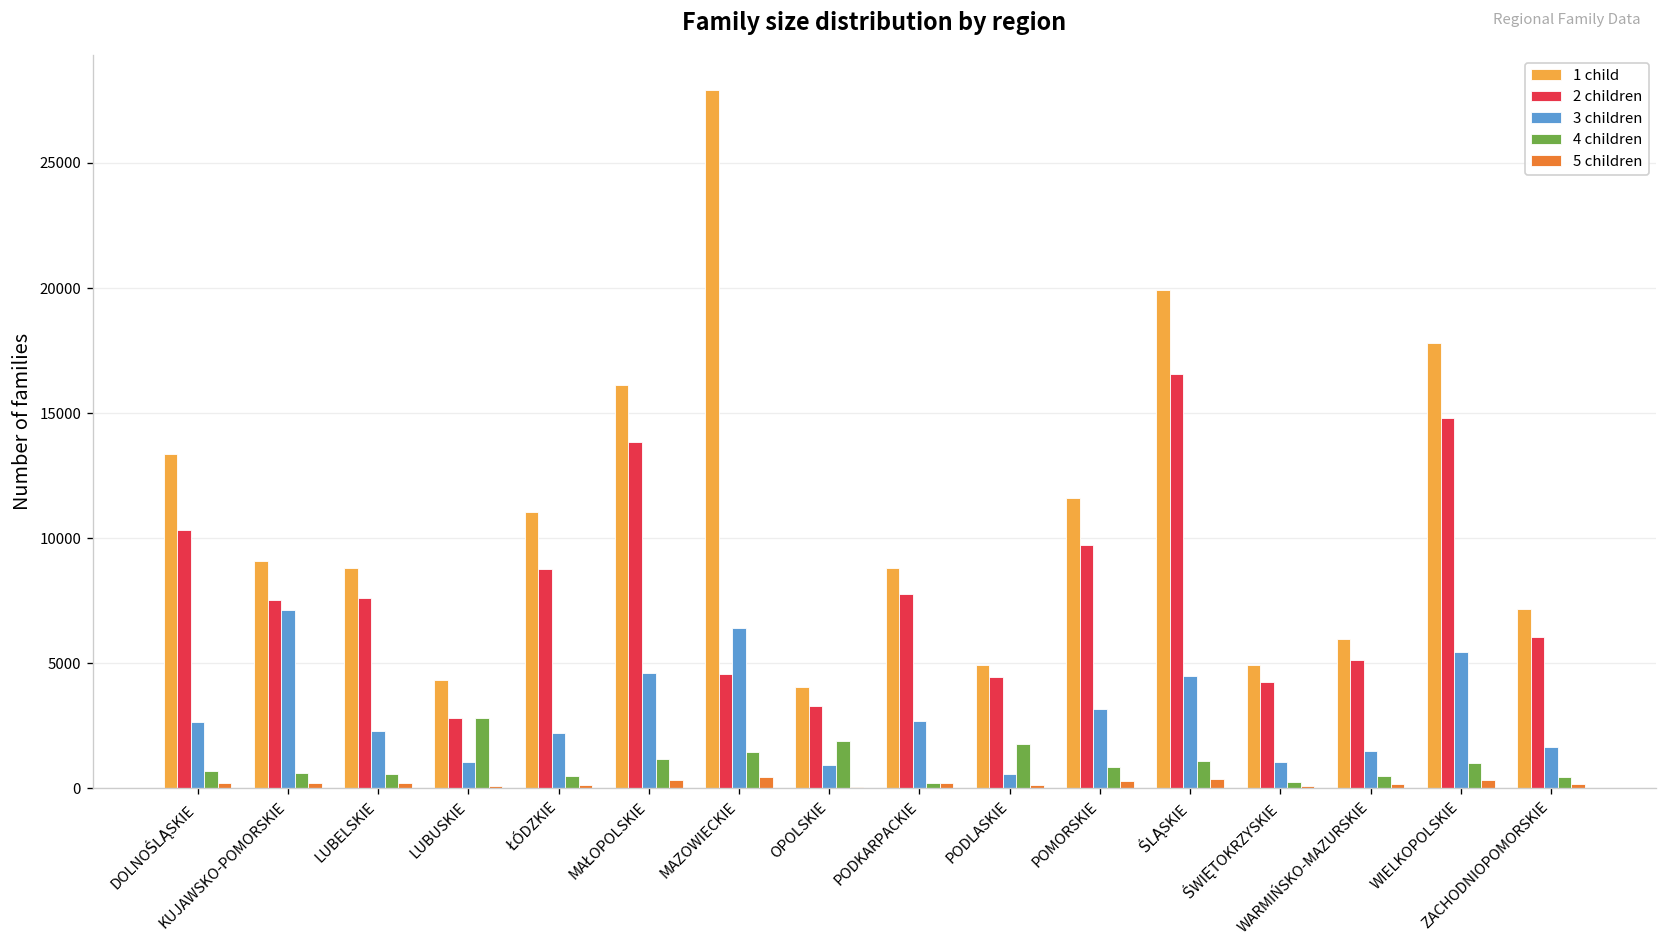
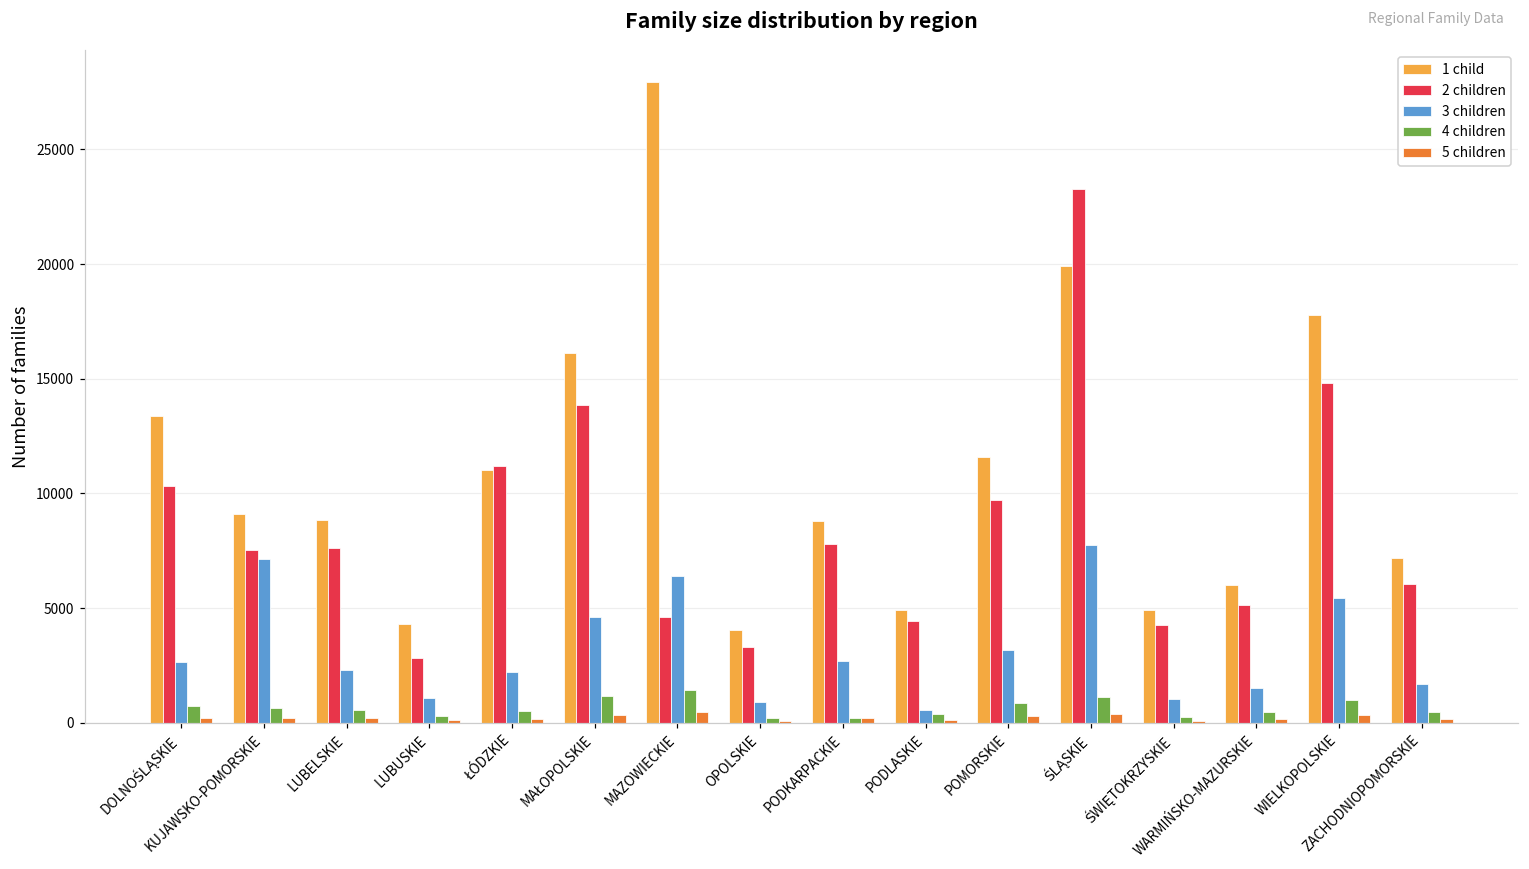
4 children, LUBUSKIE: 2800 -> 300
2 children, ŁÓDZKIE: 8800 -> 11200
4 children, OPOLSKIE: 1900 -> 200
4 children, PODLASKIE: 1800 -> 400
2 children, ŚLĄSKIE: 16600 -> 23300
3 children, ŚLĄSKIE: 4500 -> 7700
